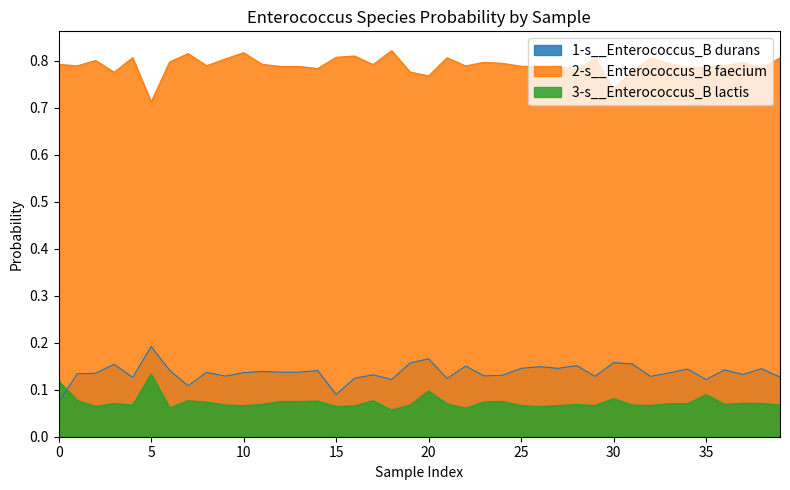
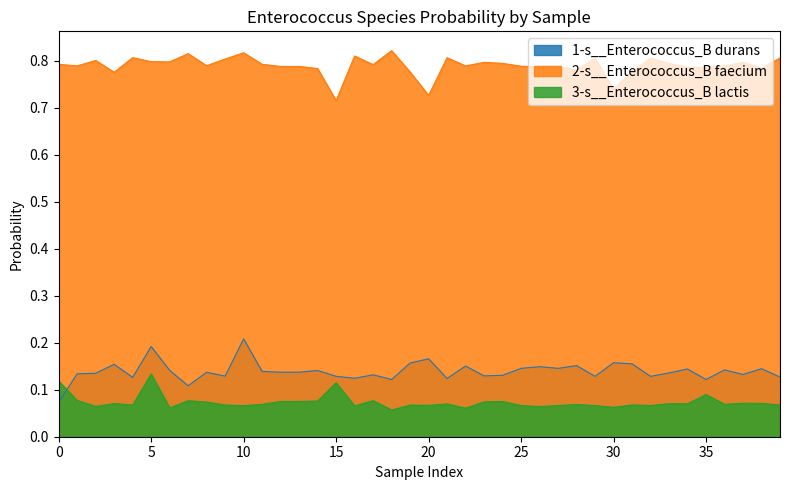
2-s__Enterococcus_B faecium, 5: 0.71 -> 0.80
1-s__Enterococcus_B durans, 10: 0.14 -> 0.21
1-s__Enterococcus_B durans, 15: 0.09 -> 0.13
2-s__Enterococcus_B faecium, 15: 0.81 -> 0.71
3-s__Enterococcus_B lactis, 15: 0.06 -> 0.11
2-s__Enterococcus_B faecium, 20: 0.77 -> 0.73
3-s__Enterococcus_B lactis, 20: 0.10 -> 0.07
3-s__Enterococcus_B lactis, 30: 0.08 -> 0.06
